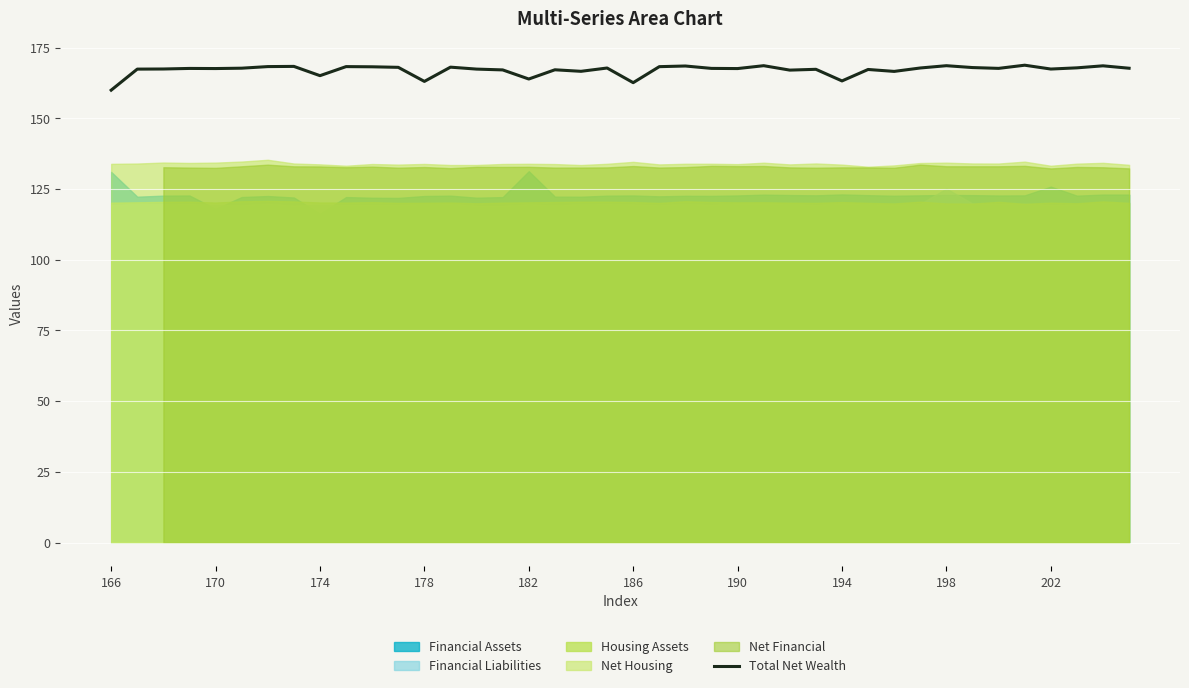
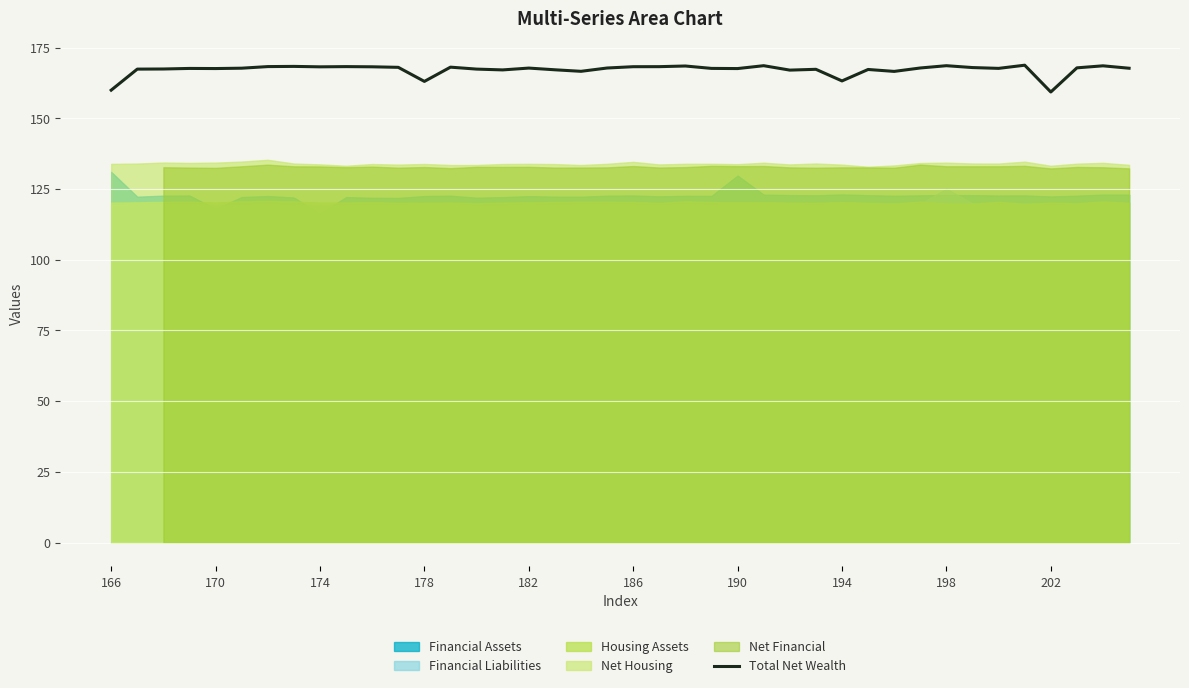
Total Net Wealth, 174: 165 -> 168
Total Net Wealth, 182: 164 -> 168
Financial Assets, 182: 131 -> 122
Total Net Wealth, 186: 163 -> 168
Financial Assets, 190: 123 -> 130
Total Net Wealth, 202: 167 -> 159
Financial Assets, 202: 126 -> 122
